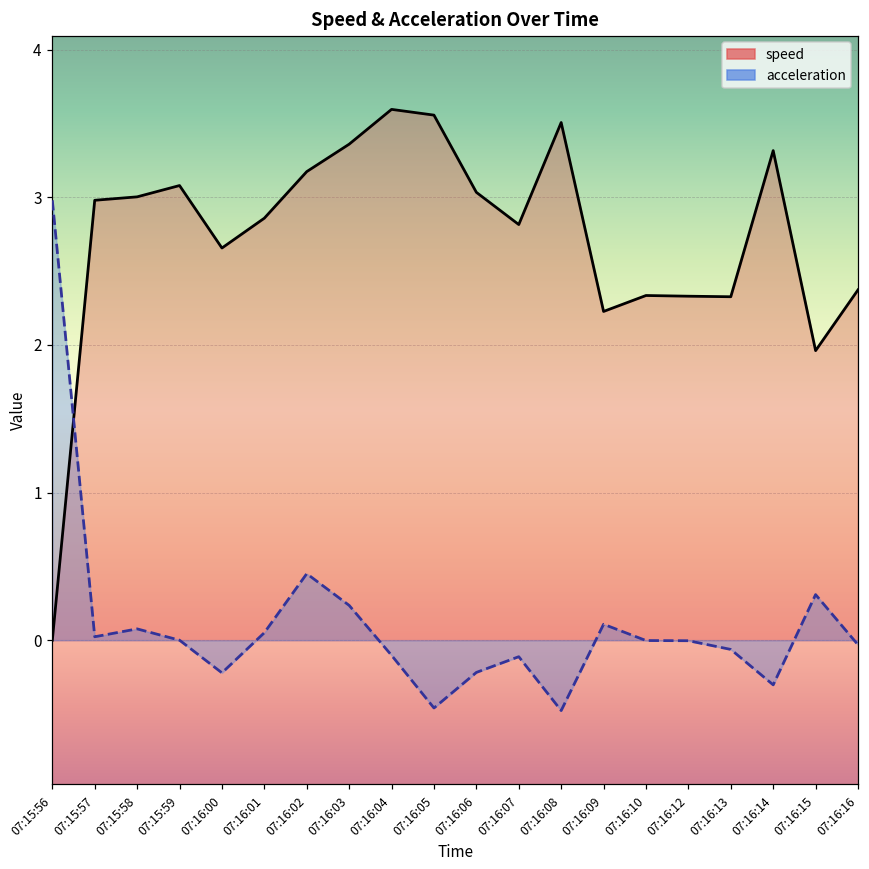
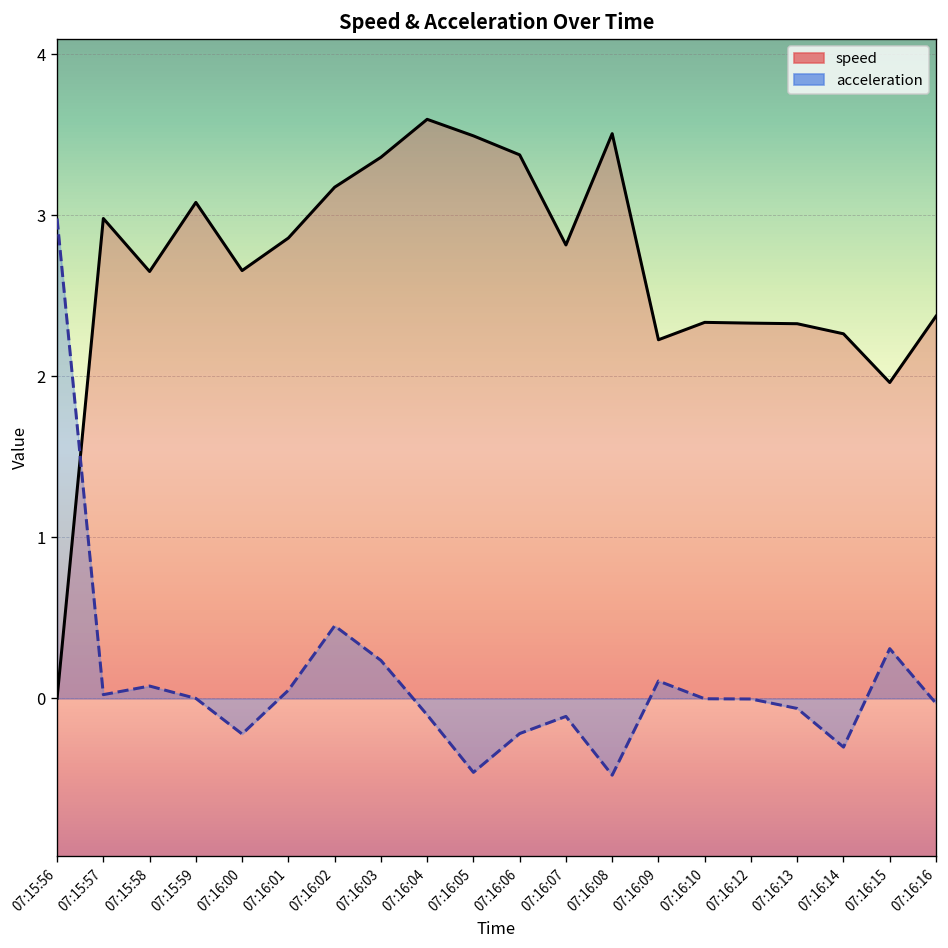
speed, 07:15:58: 3.00 -> 2.65
speed, 07:16:05: 3.56 -> 3.49
speed, 07:16:06: 3.03 -> 3.38
speed, 07:16:14: 3.32 -> 2.26
